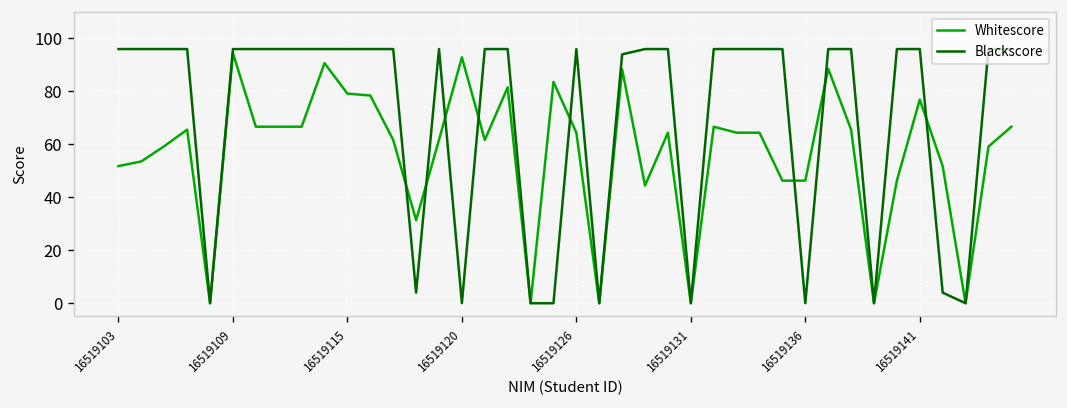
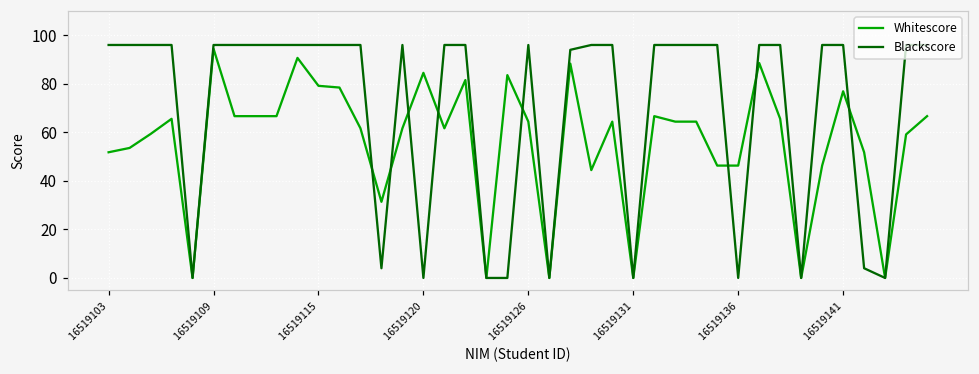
Whitescore, 16519120: 93 -> 85
